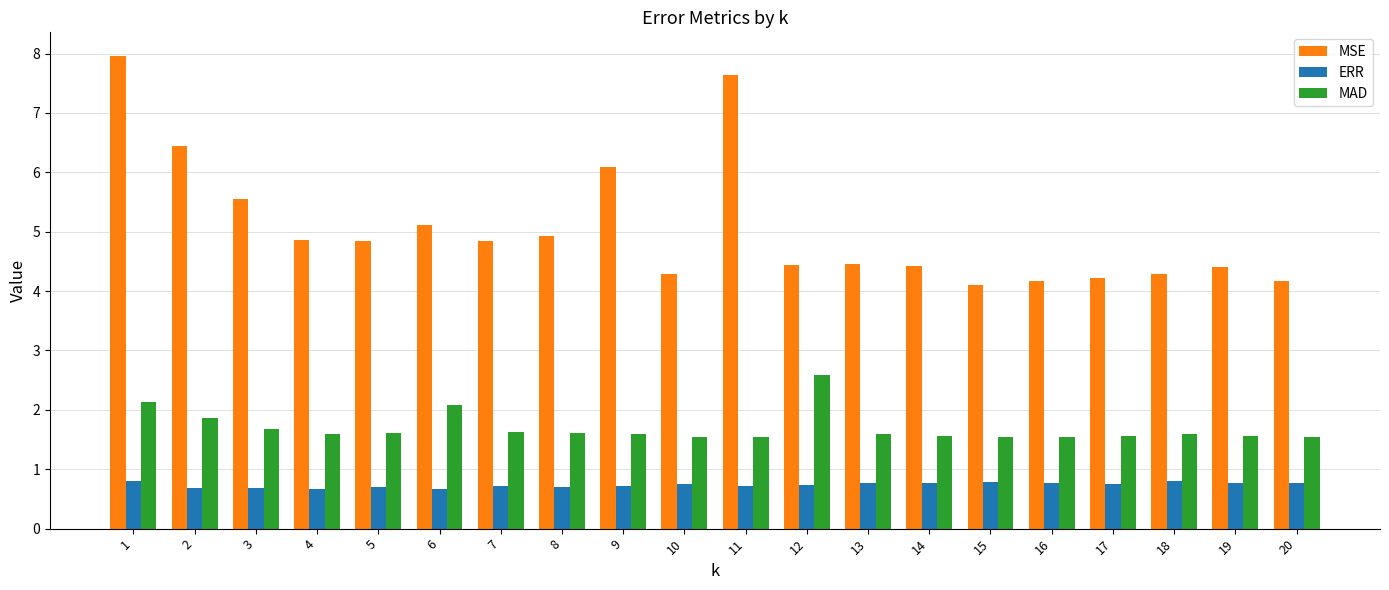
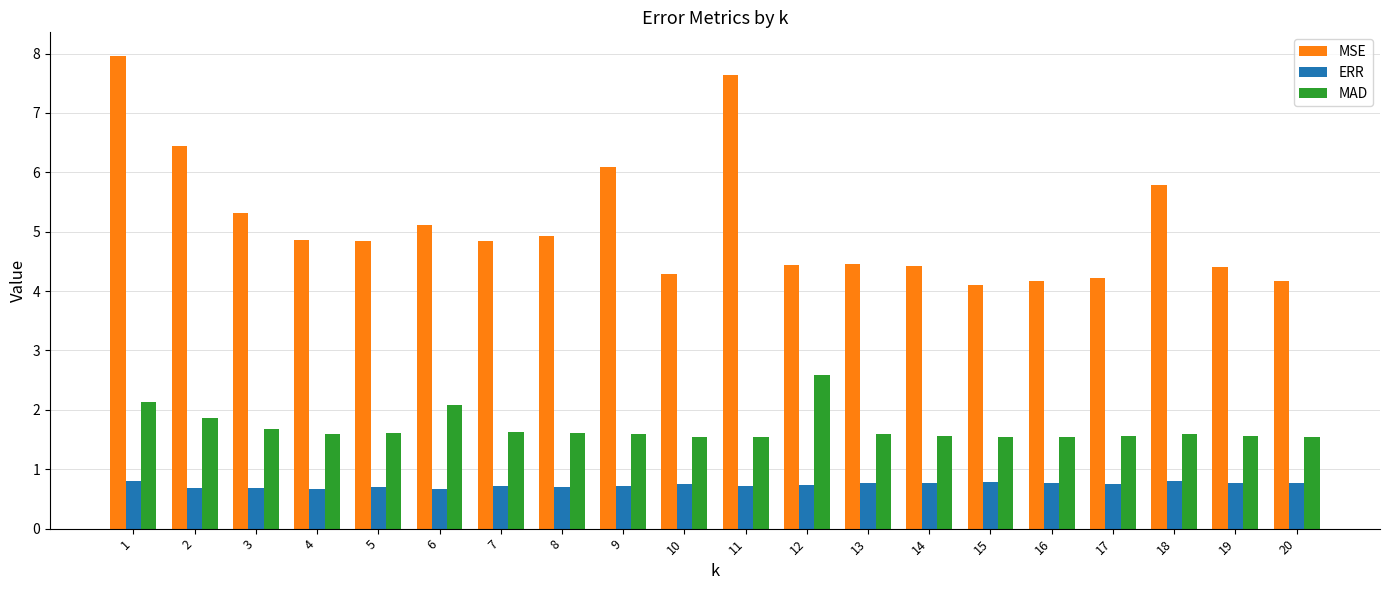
MSE, 3: 5.6 -> 5.3
MSE, 18: 4.3 -> 5.8
